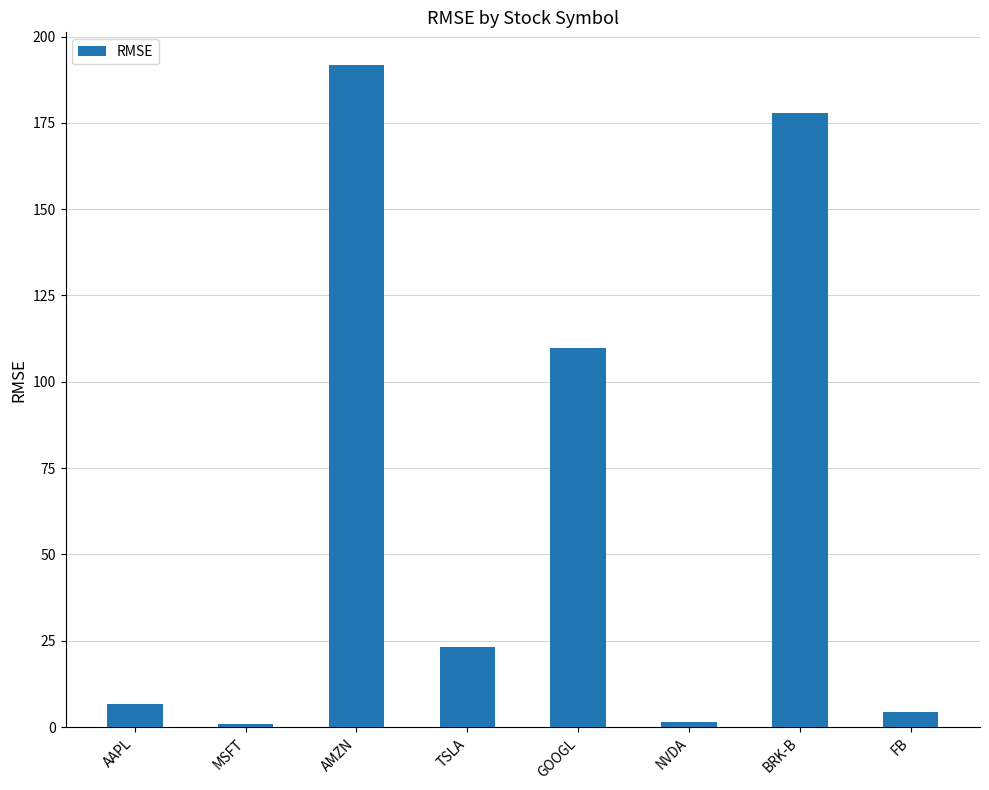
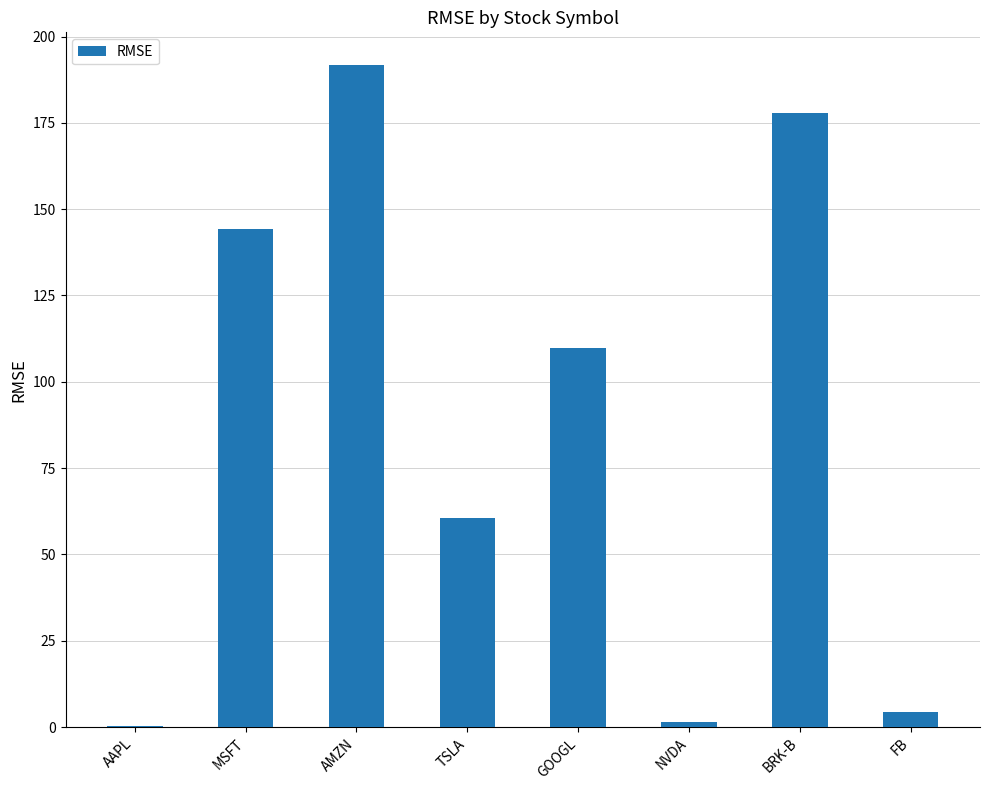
AAPL: 7 -> 0
MSFT: 1 -> 144
TSLA: 23 -> 60
